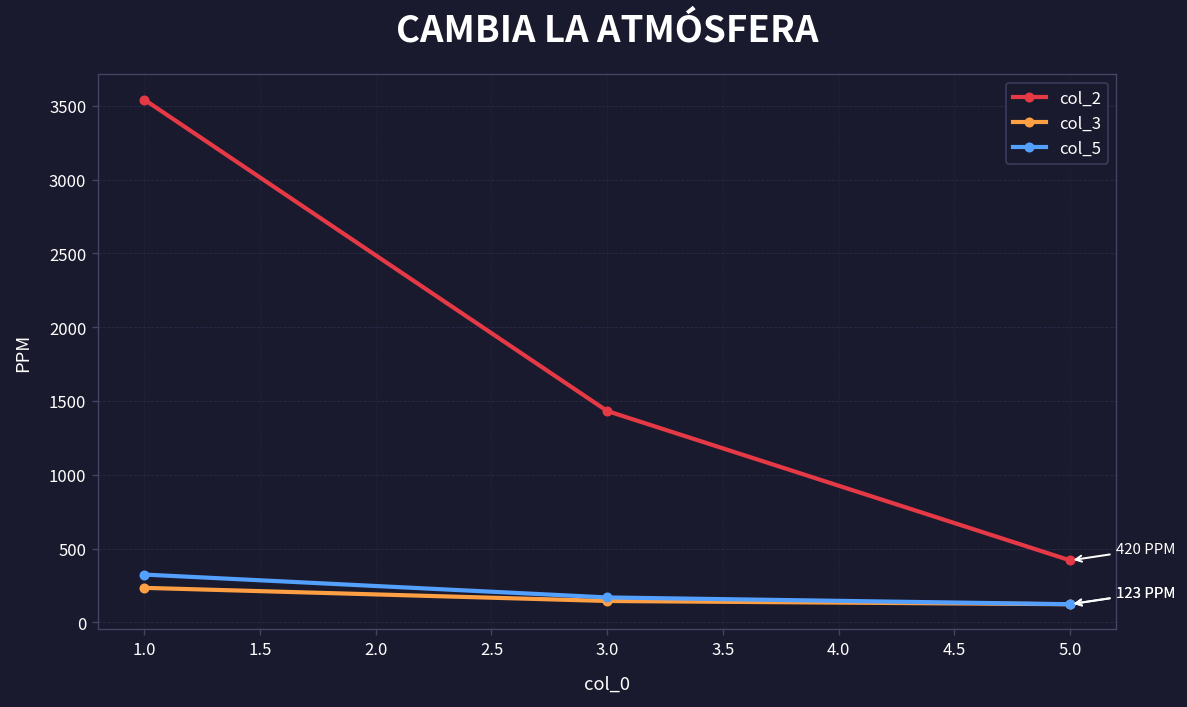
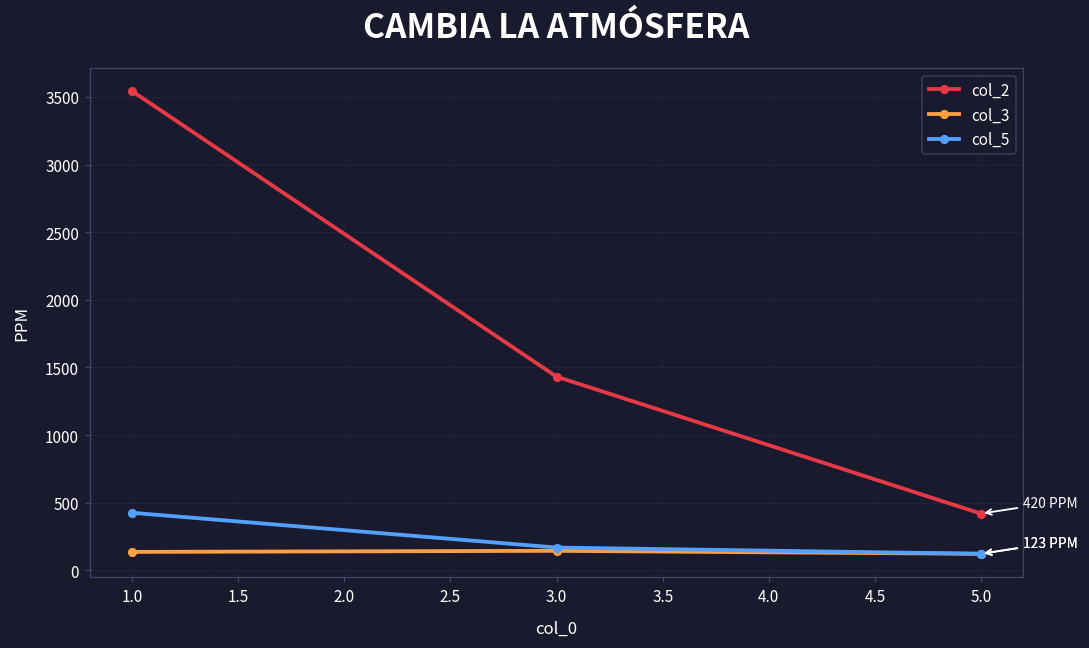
col_3, 1.0: 230 -> 140
col_5, 1.0: 320 -> 430
